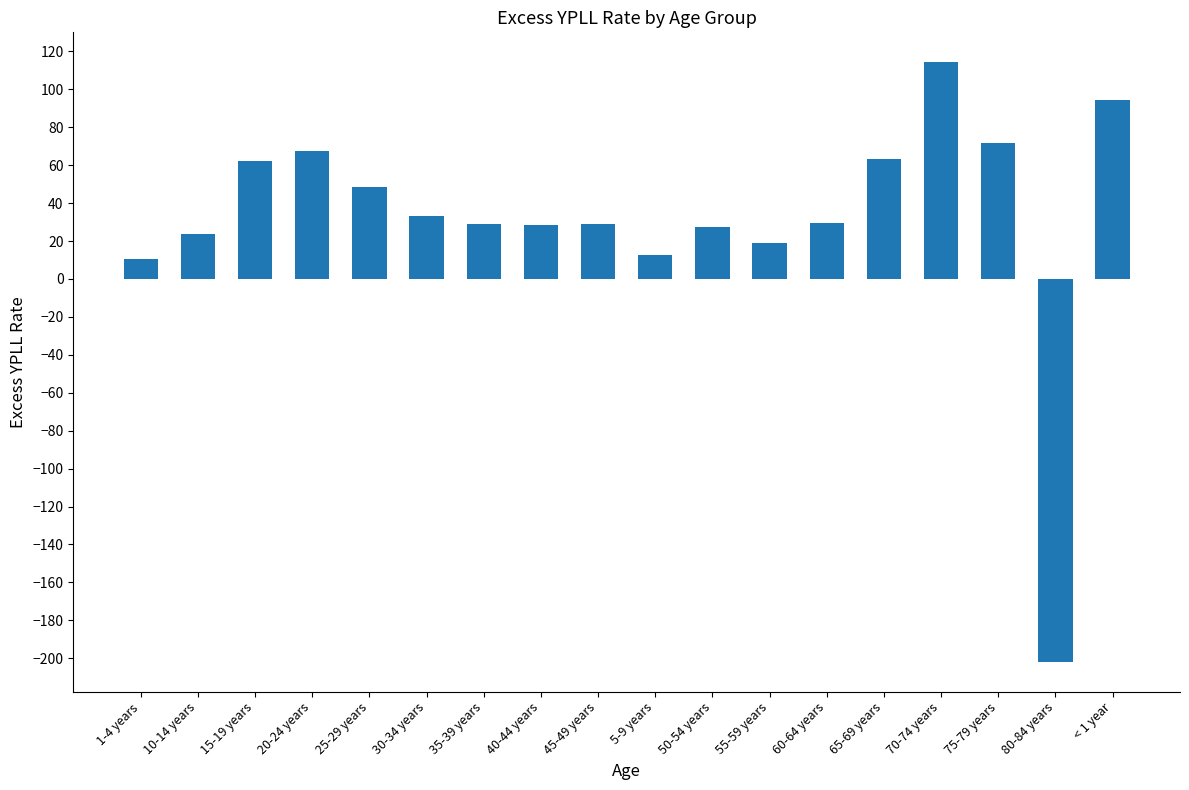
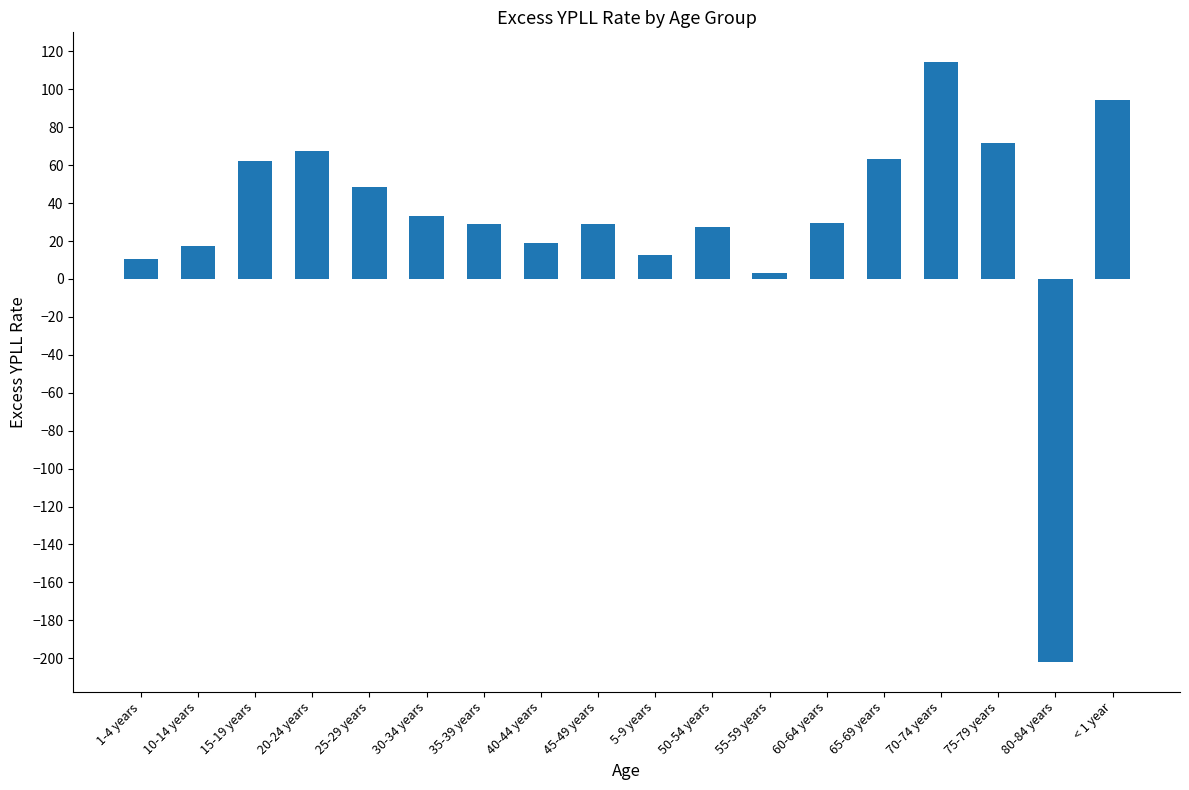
10-14 years: 24 -> 17
40-44 years: 28 -> 19
55-59 years: 19 -> 3
